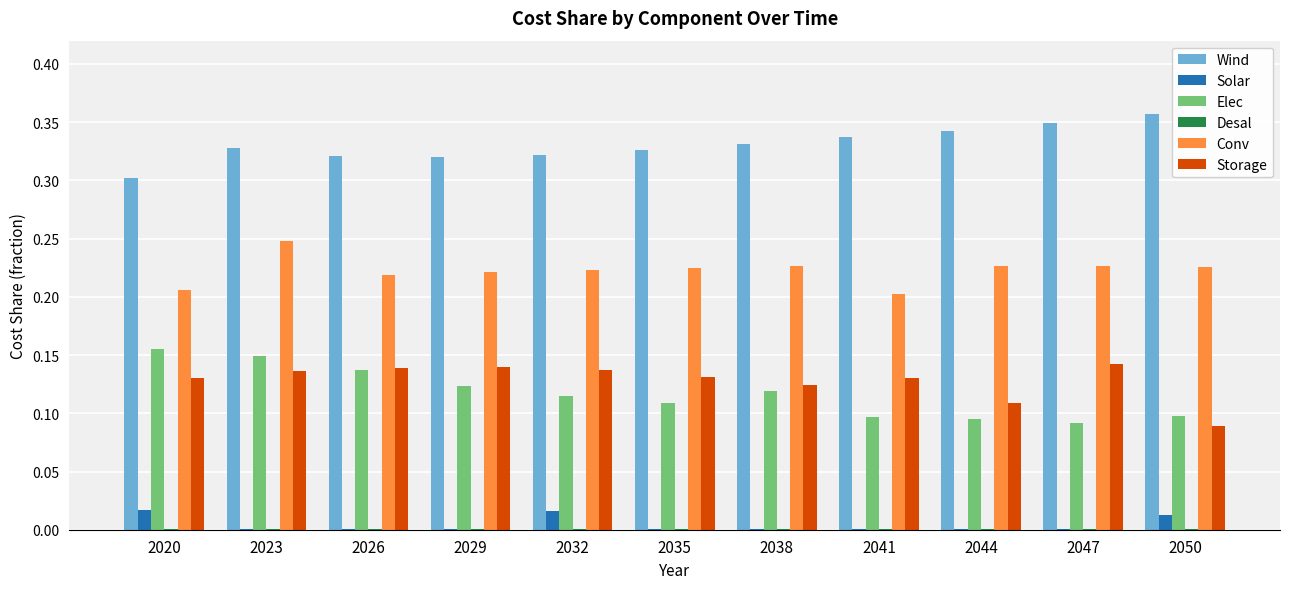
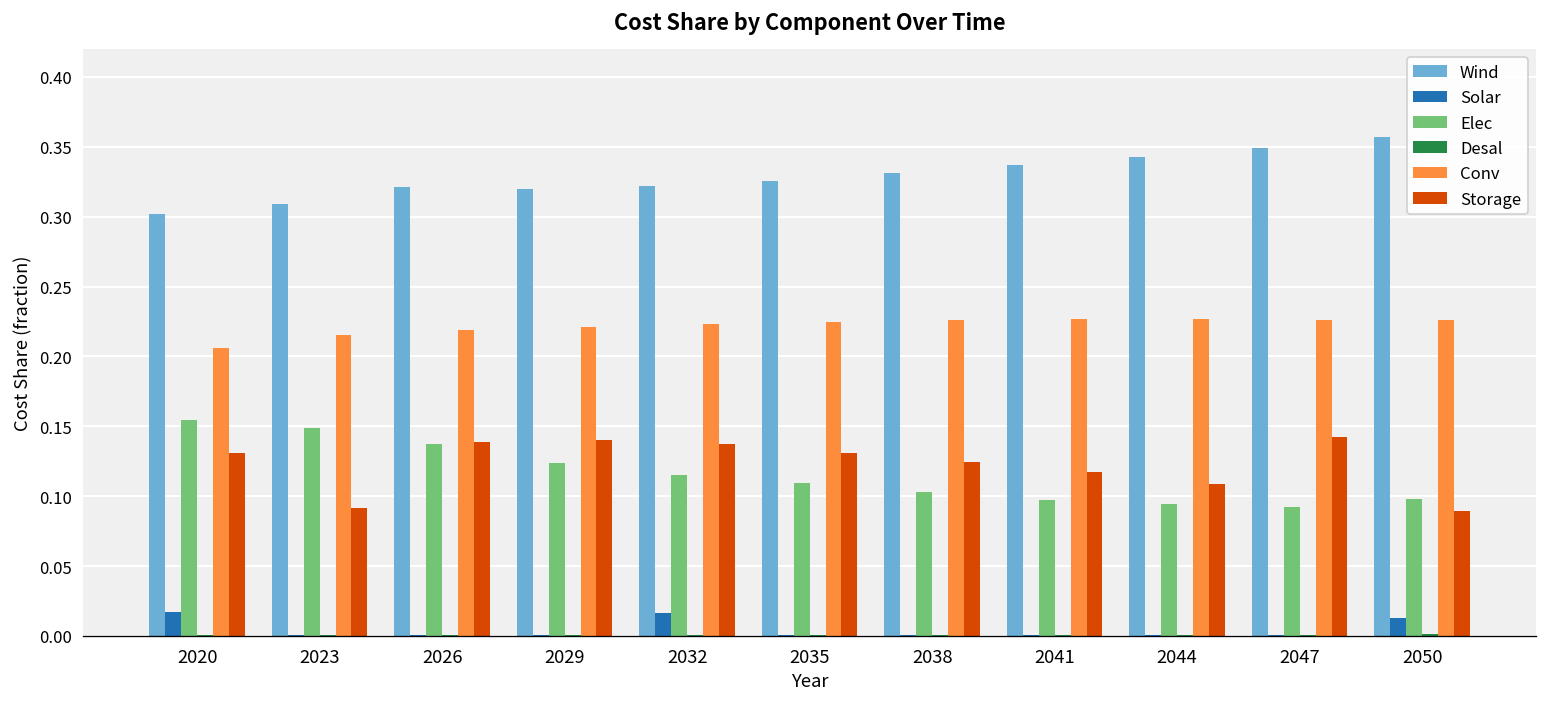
Wind, 2023: 0.327 -> 0.309
Conv, 2023: 0.248 -> 0.215
Storage, 2023: 0.137 -> 0.092
Elec, 2038: 0.119 -> 0.103
Conv, 2041: 0.202 -> 0.227
Storage, 2041: 0.130 -> 0.117
